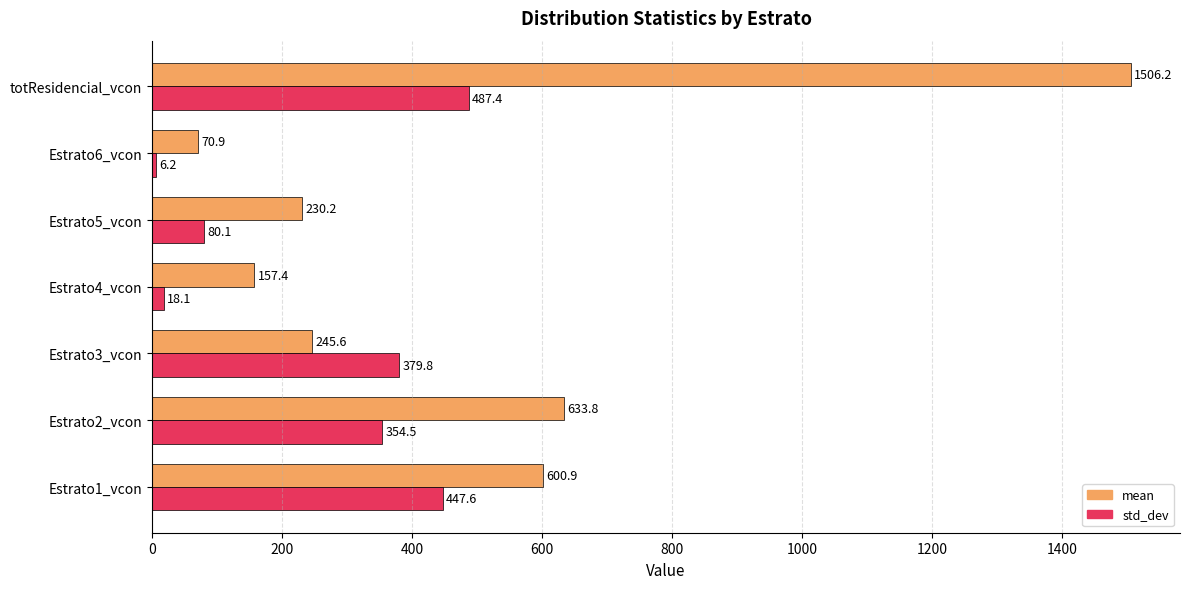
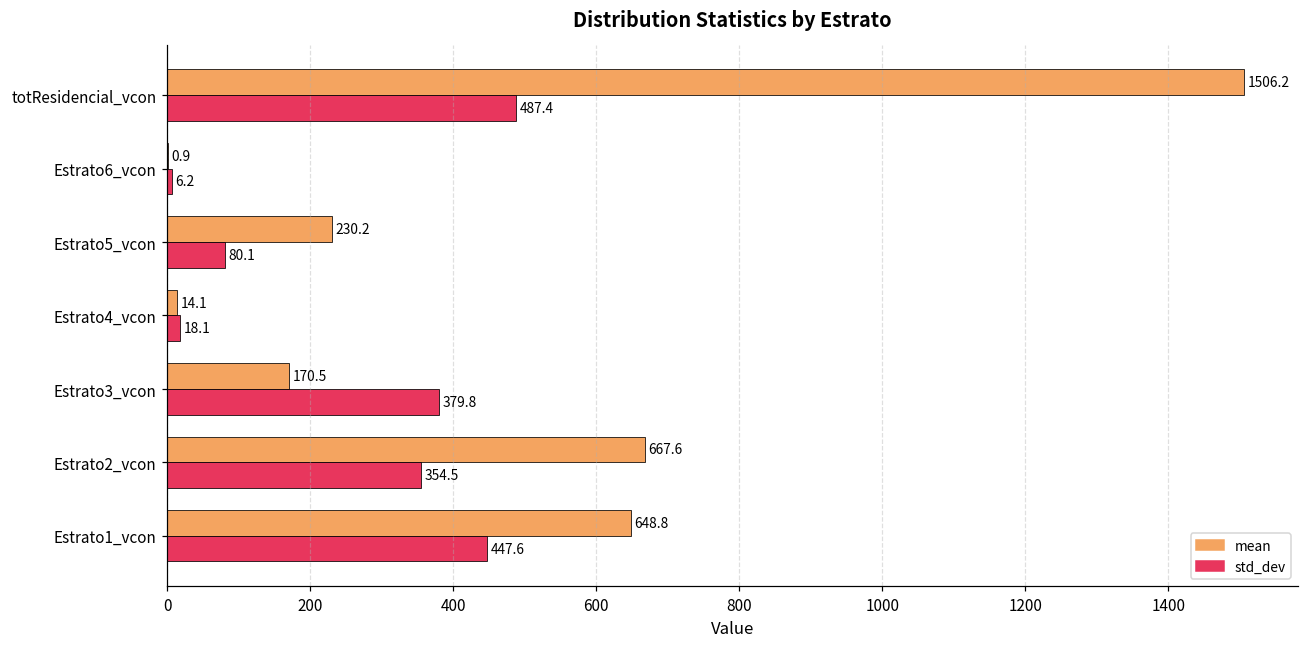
mean, Estrato6_vcon: 70.9 -> 0.9
mean, Estrato4_vcon: 157.4 -> 14.1
mean, Estrato3_vcon: 245.6 -> 170.5
mean, Estrato2_vcon: 633.8 -> 667.6
mean, Estrato1_vcon: 600.9 -> 648.8
